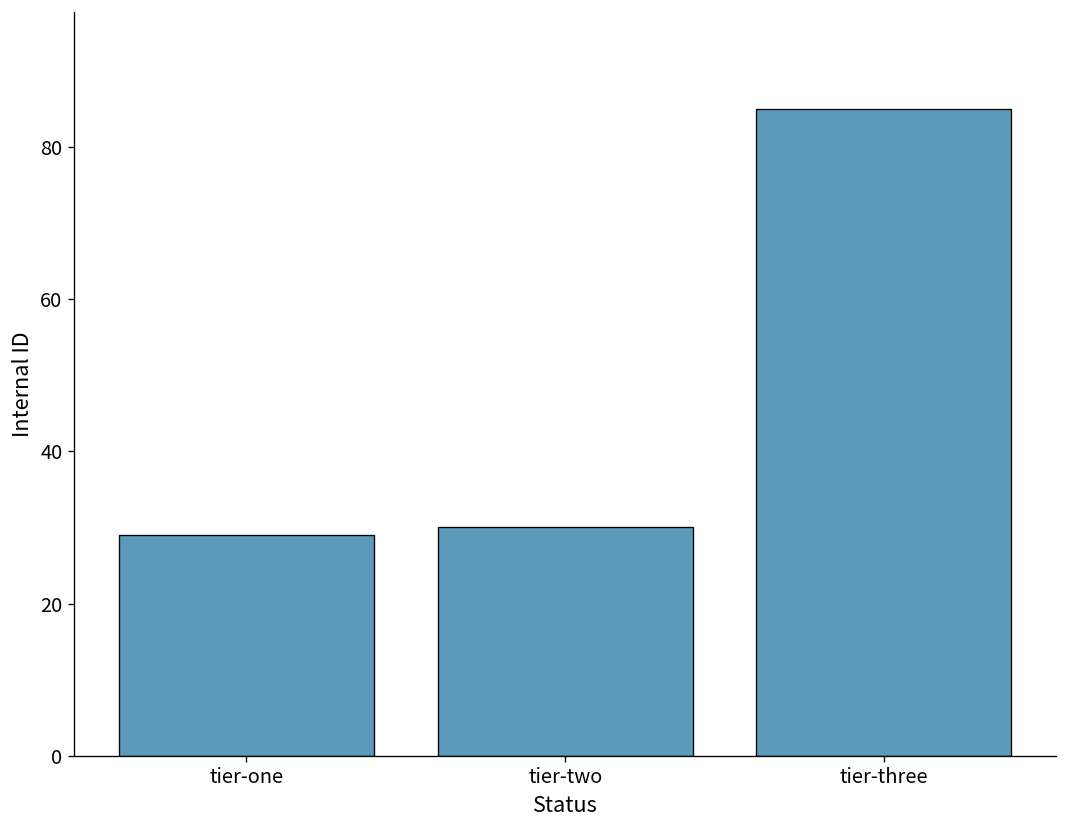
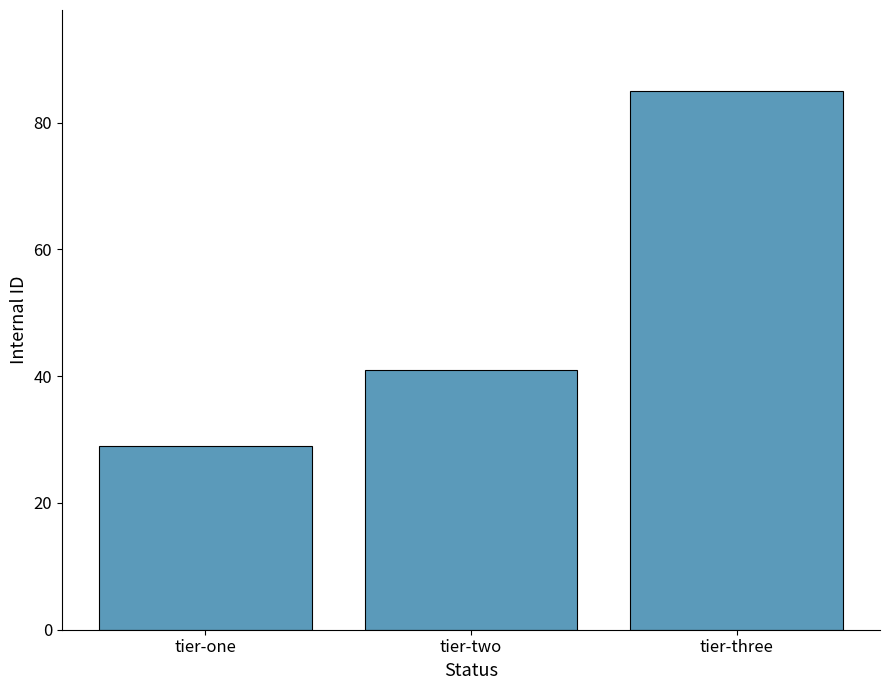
tier-two: 30 -> 41
